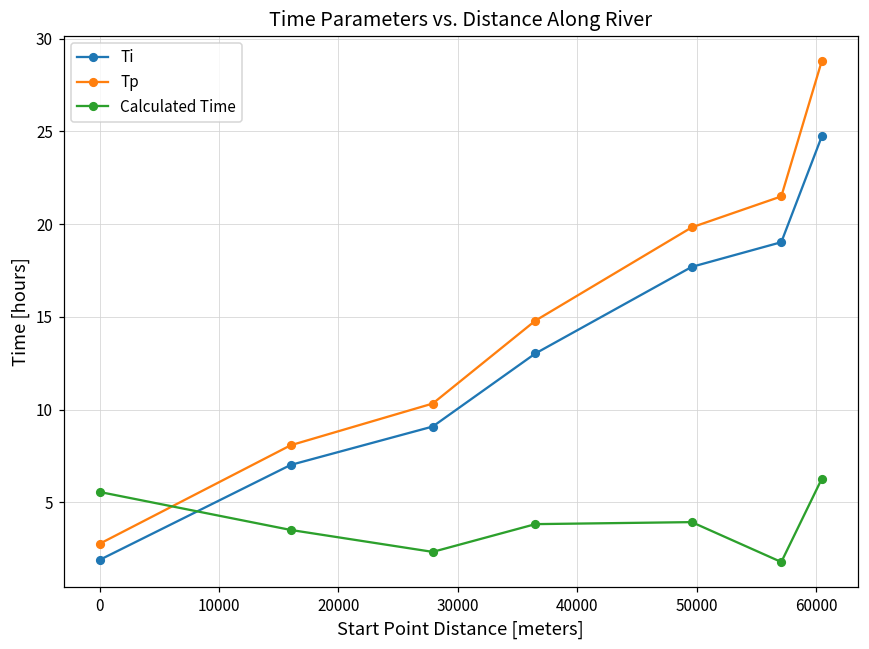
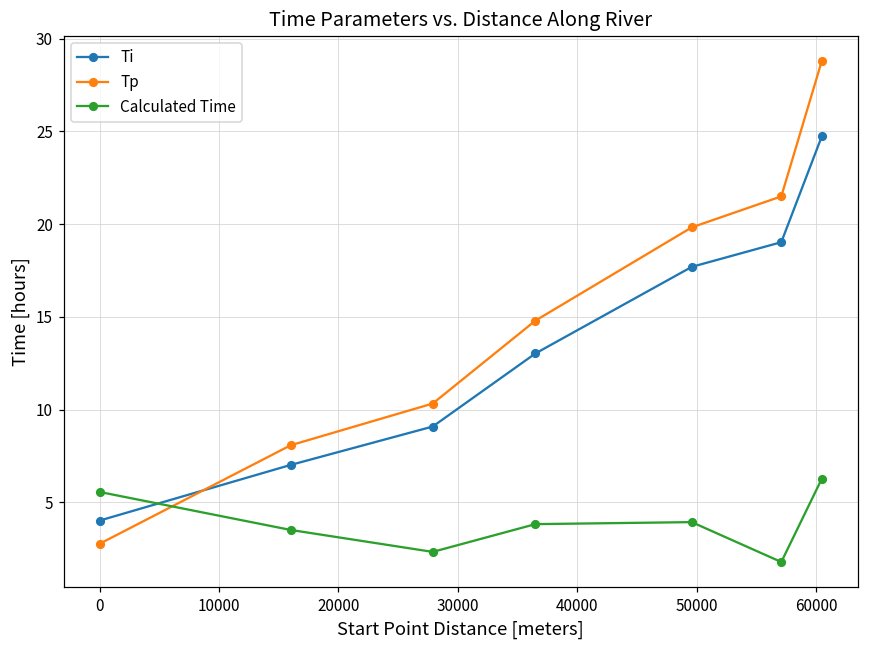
Ti, 0: 1.9 -> 4.0
